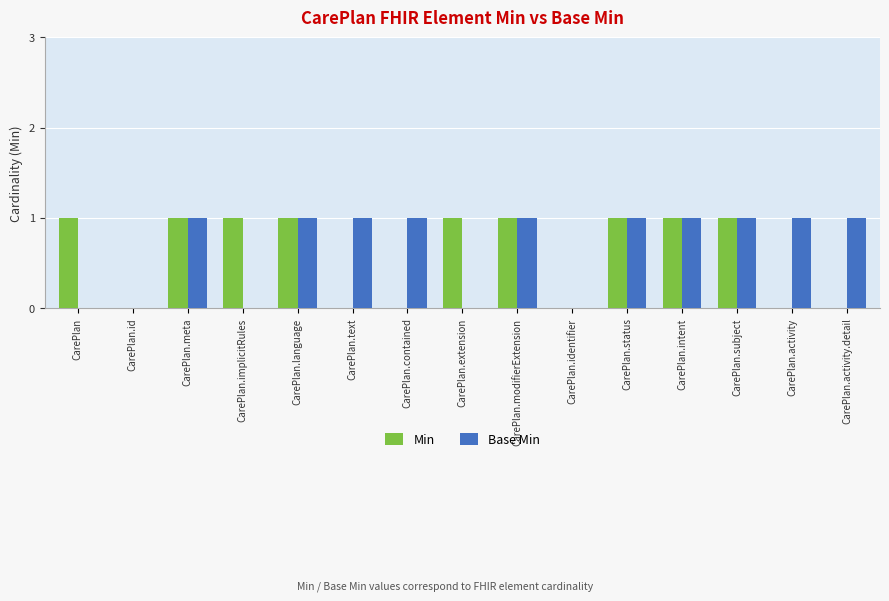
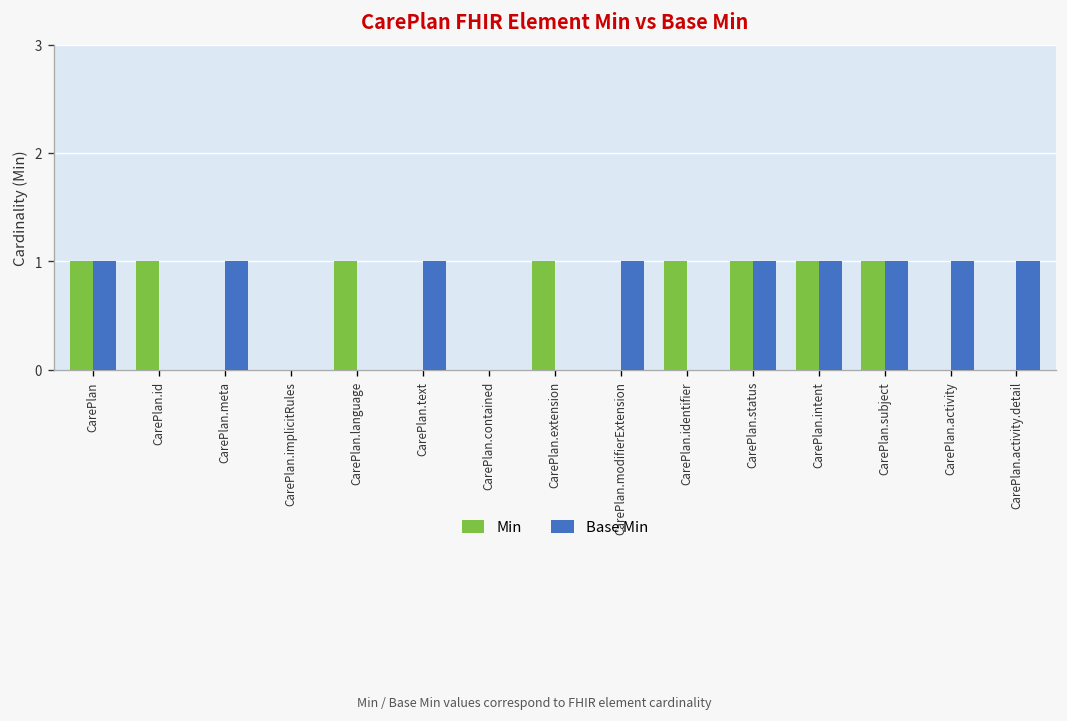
Base Min, CarePlan: 0 -> 1
Min, CarePlan.id: 0 -> 1
Min, CarePlan.meta: 1 -> 0
Min, CarePlan.implicitRules: 1 -> 0
Base Min, CarePlan.language: 1 -> 0
Base Min, CarePlan.contained: 1 -> 0
Min, CarePlan.modifierExtension: 1 -> 0
Min, CarePlan.identifier: 0 -> 1
